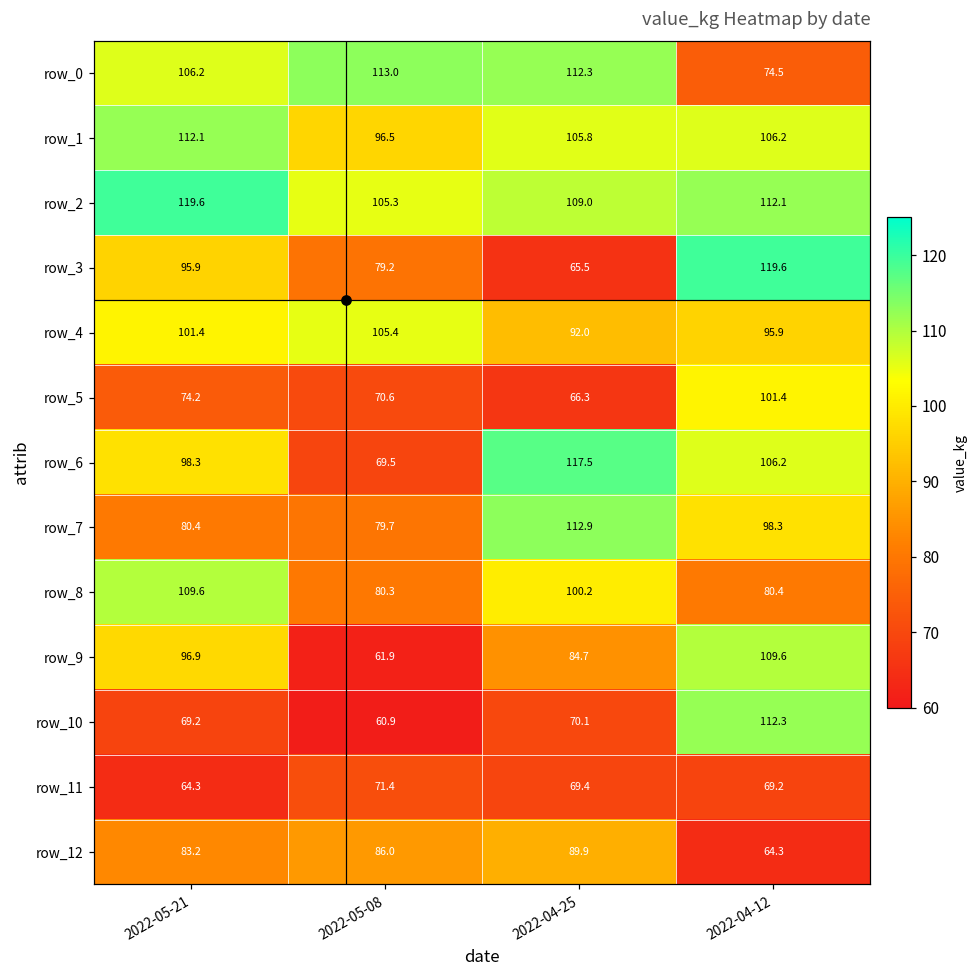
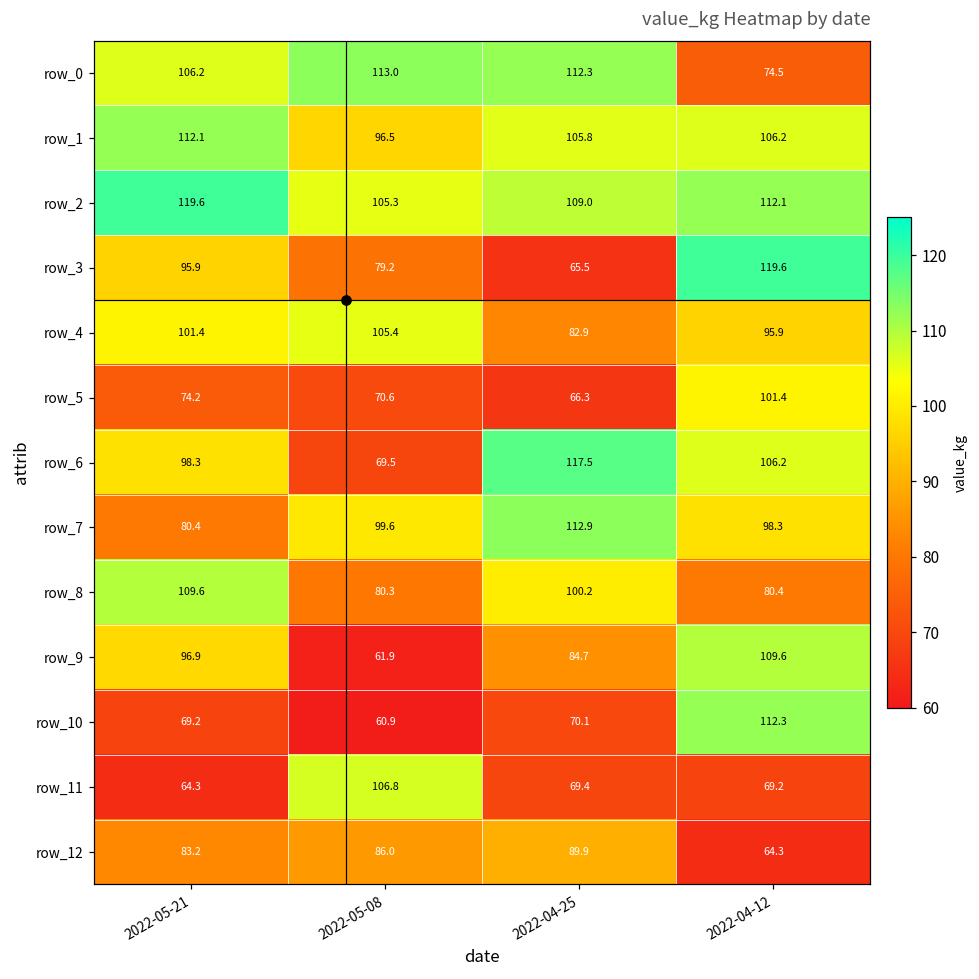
row_4, 2022-04-25: 92.0 -> 82.9
row_7, 2022-05-08: 79.7 -> 99.6
row_11, 2022-05-08: 71.4 -> 106.8
